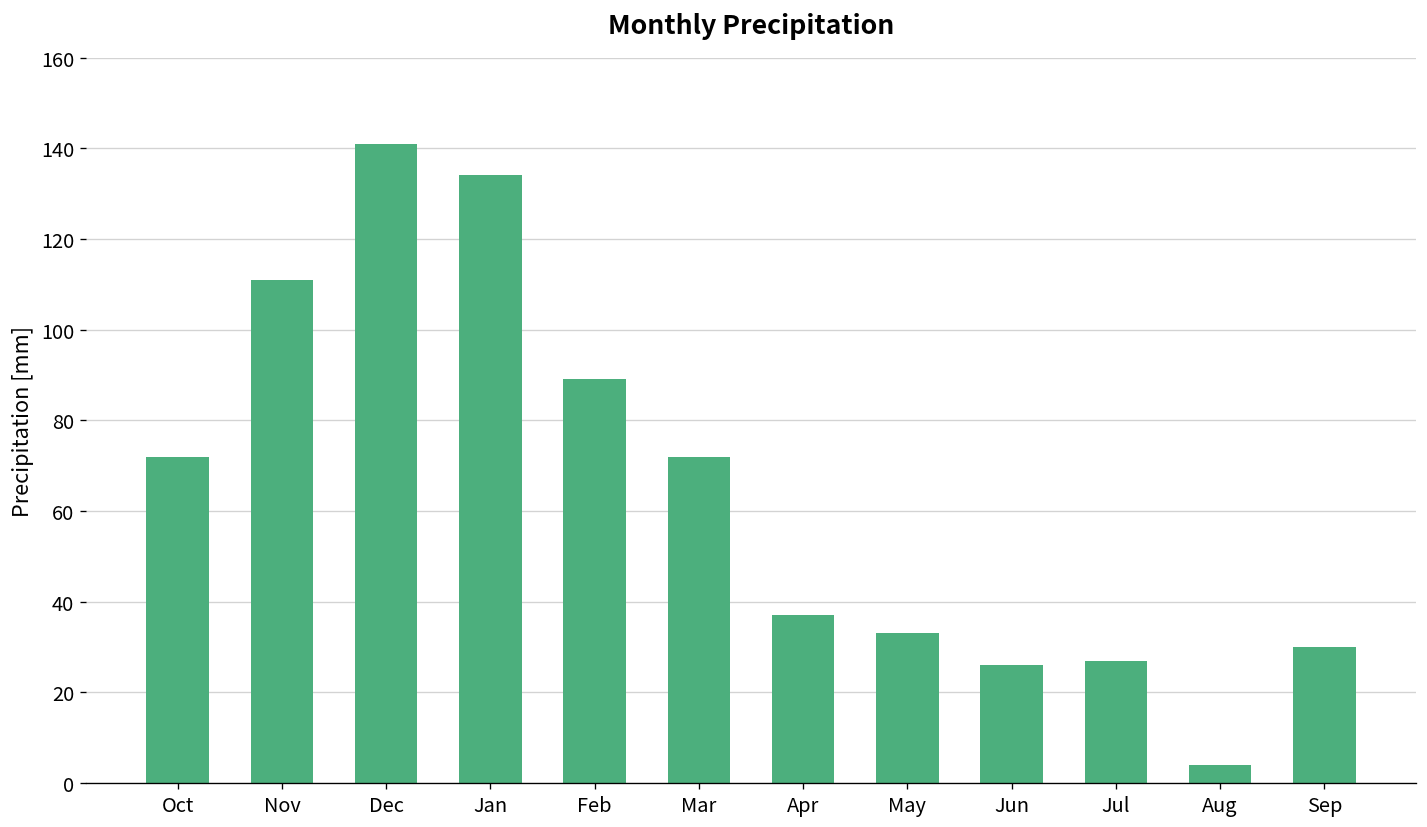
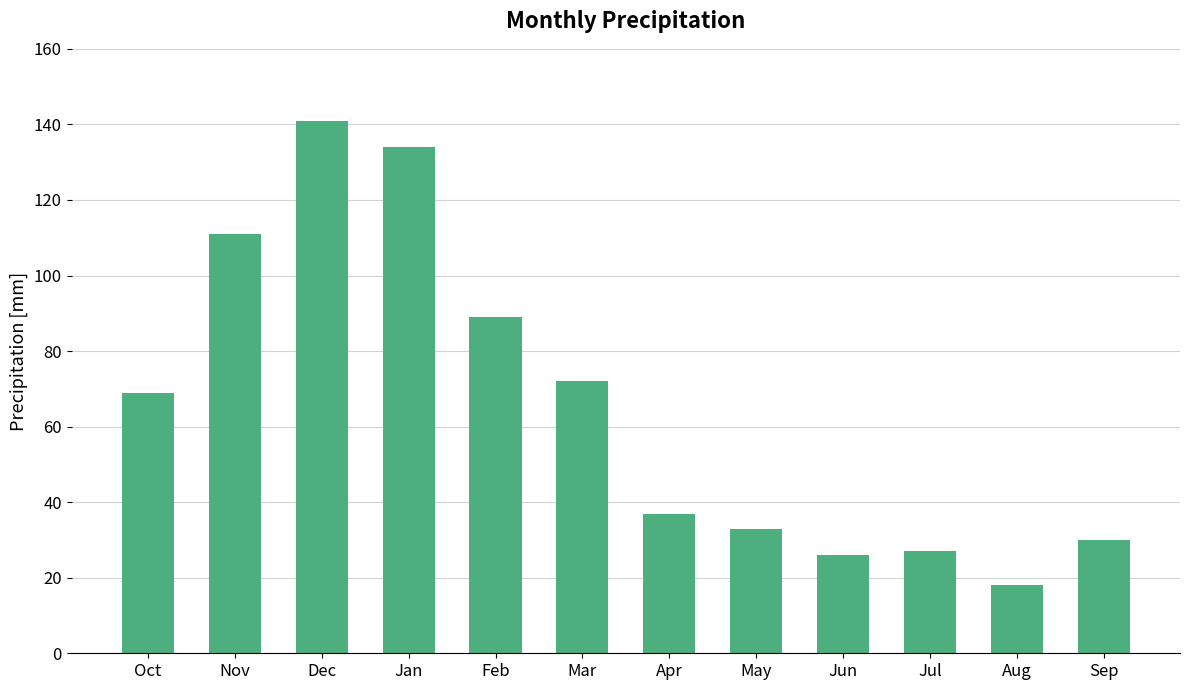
Oct: 72 -> 69
Aug: 4 -> 18
